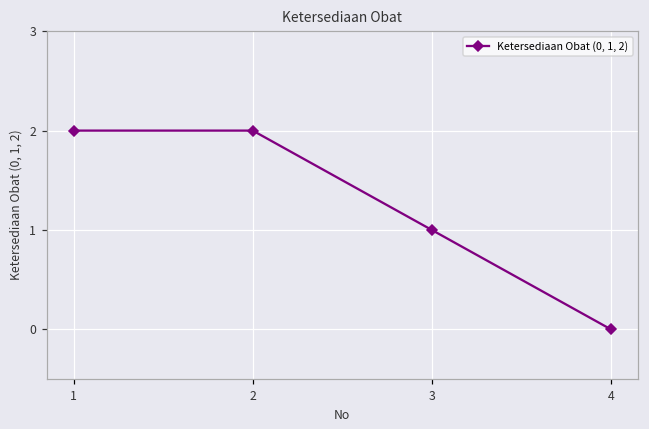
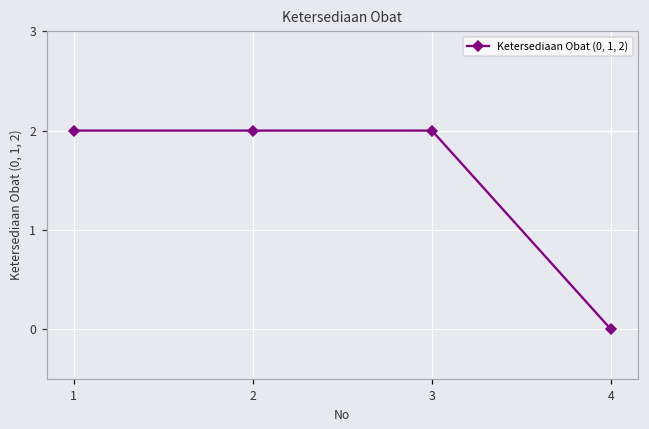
3: 1 -> 2
